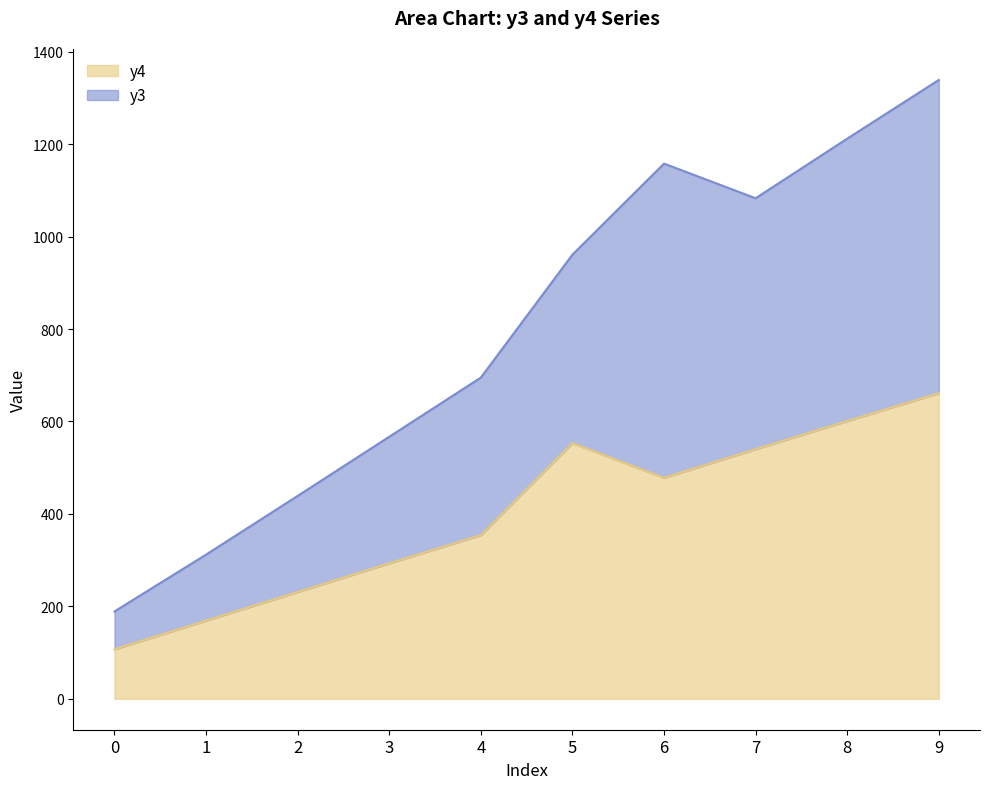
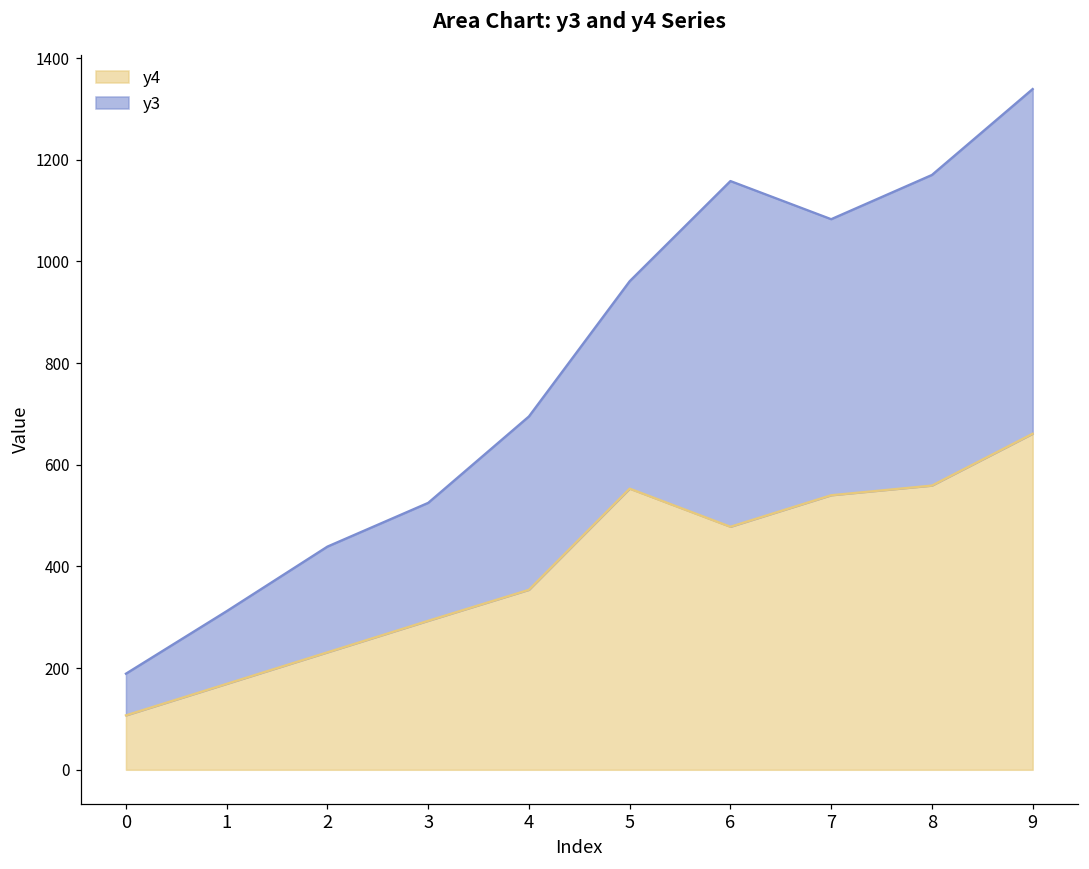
y3, 3: 270 -> 230
y4, 8: 600 -> 560
